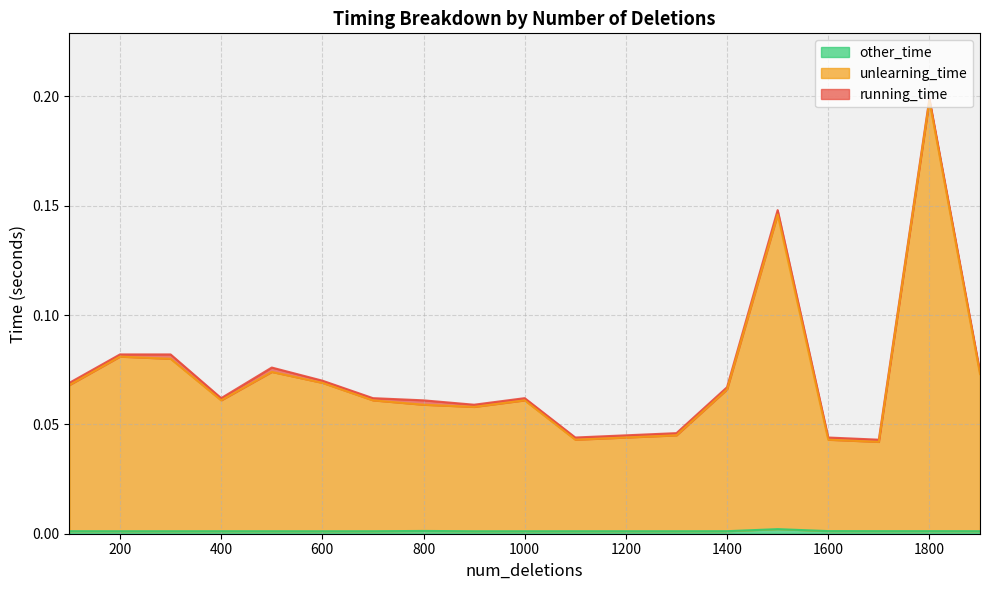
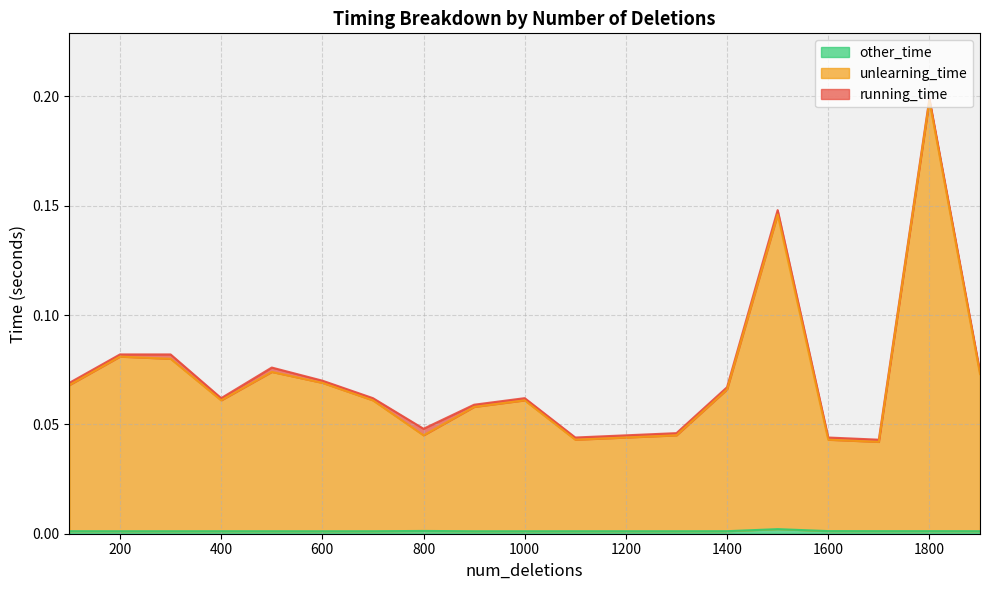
running_time, 800: 0.061 -> 0.048
unlearning_time, 800: 0.059 -> 0.045
